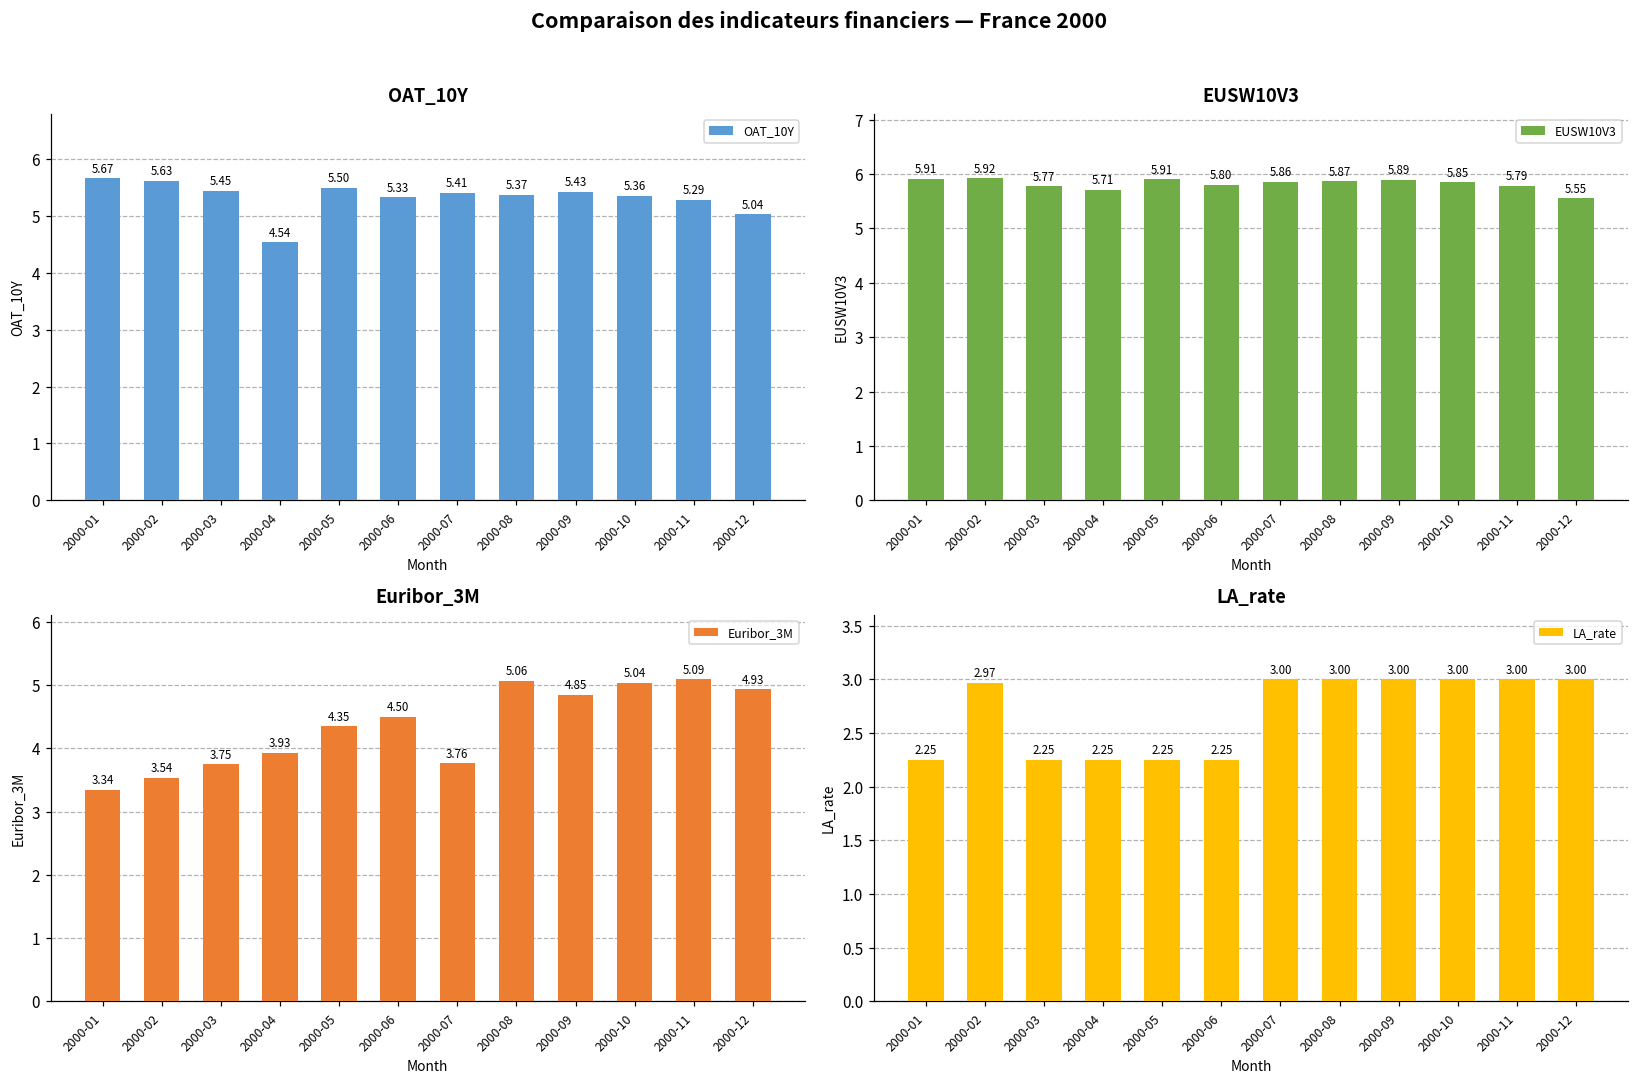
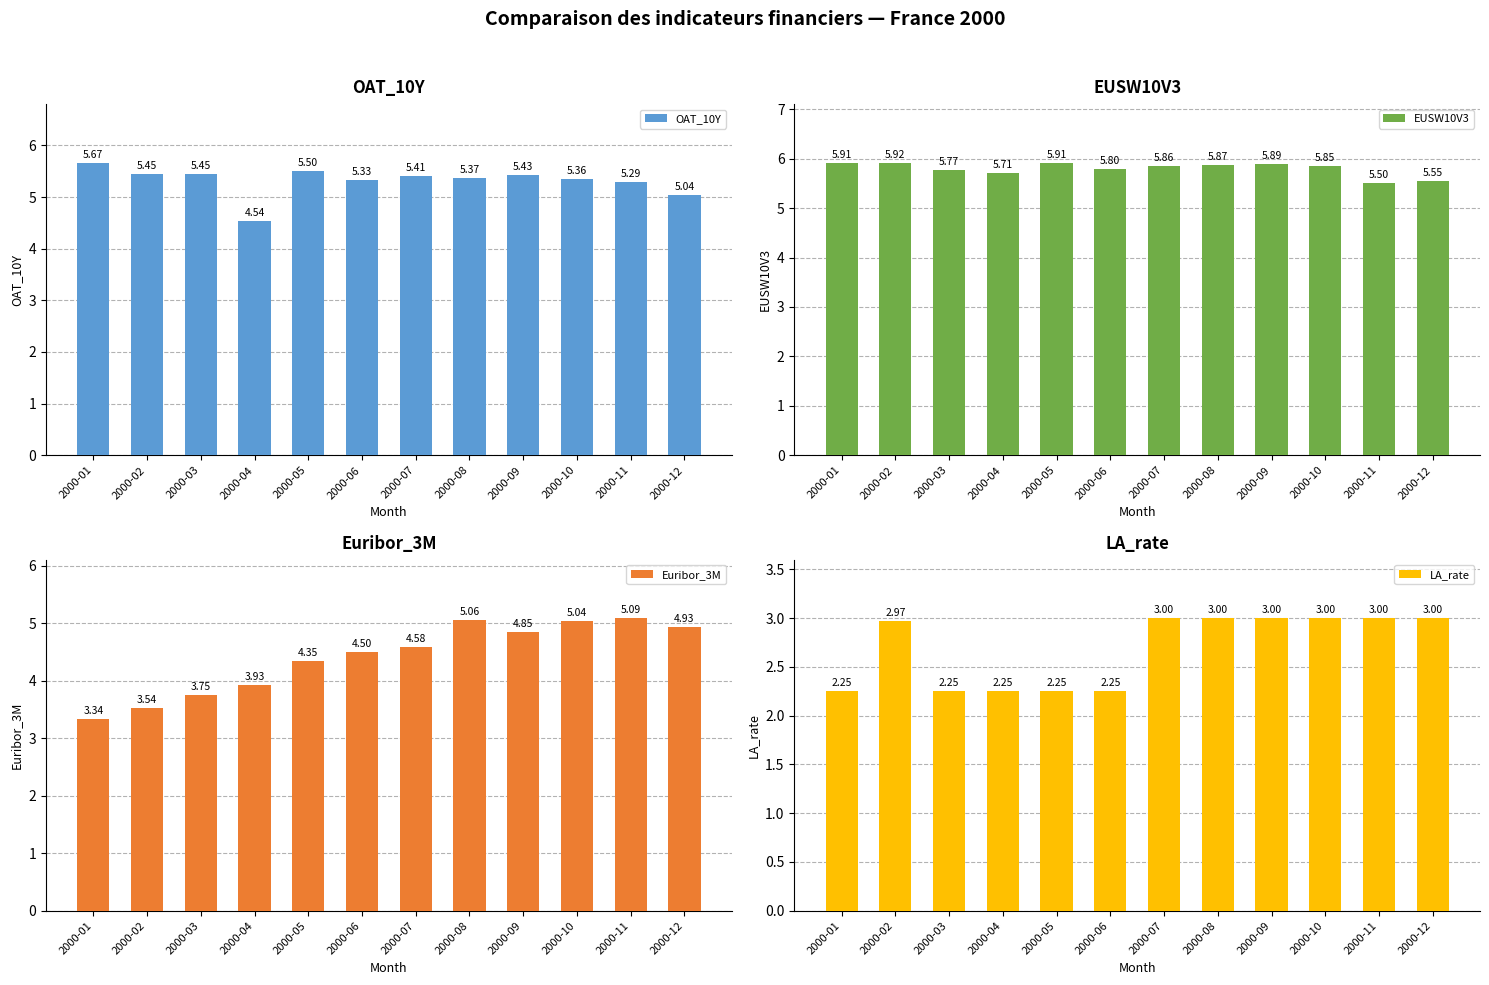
OAT_10Y, 2000-02: 5.63 -> 5.45
EUSW10V3, 2000-11: 5.79 -> 5.50
Euribor_3M, 2000-07: 3.76 -> 4.58
